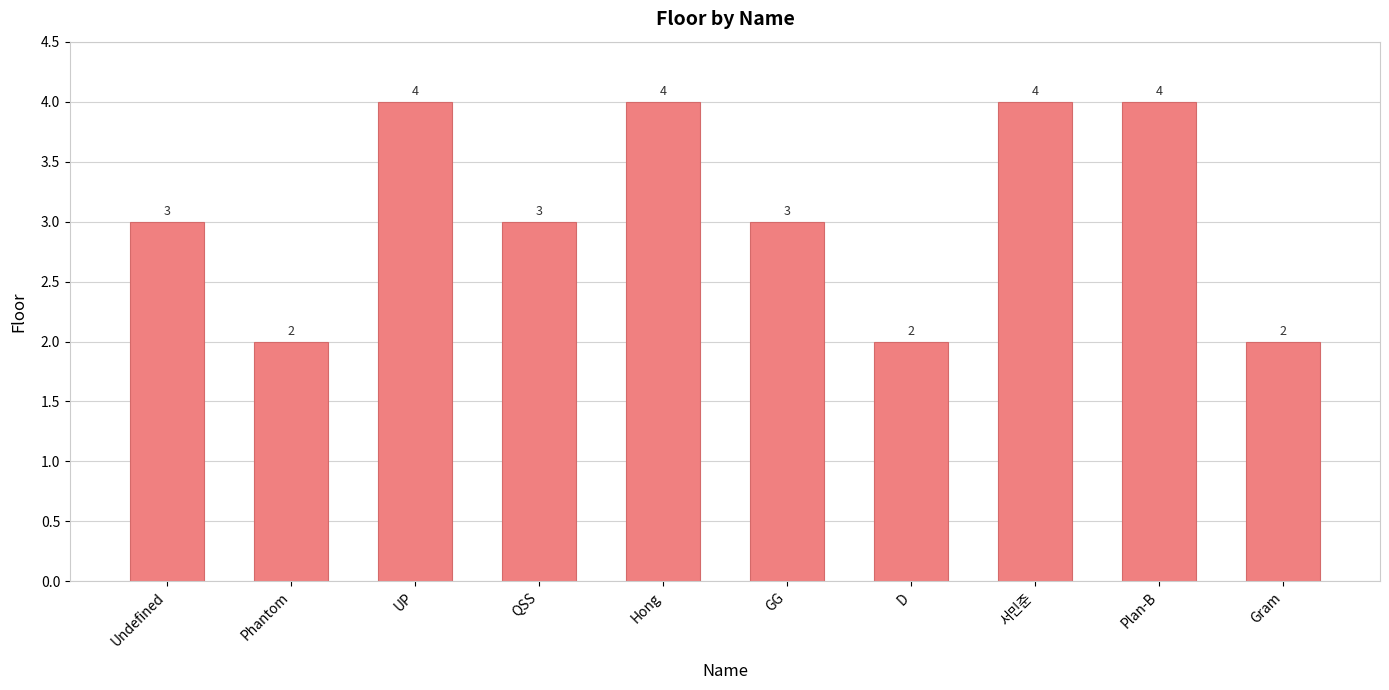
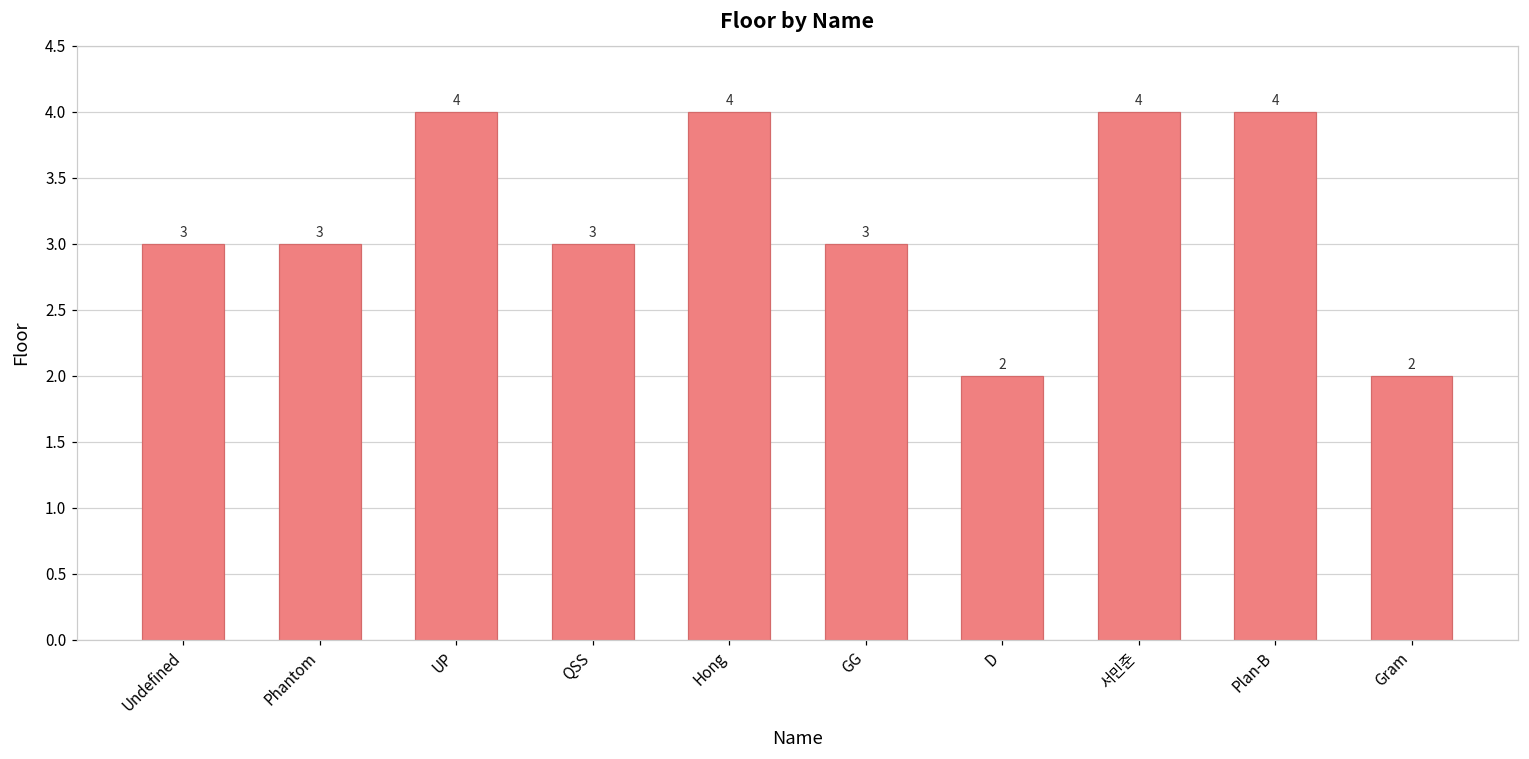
Phantom: 2 -> 3
